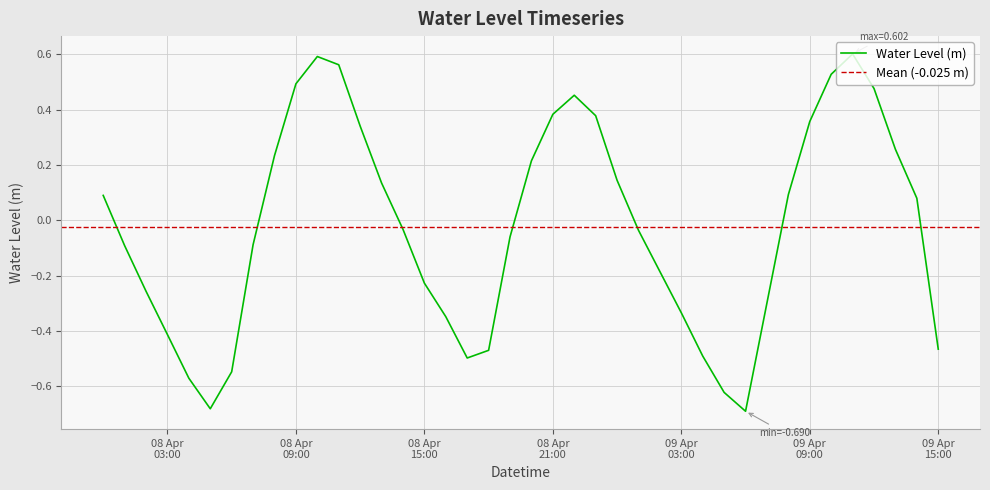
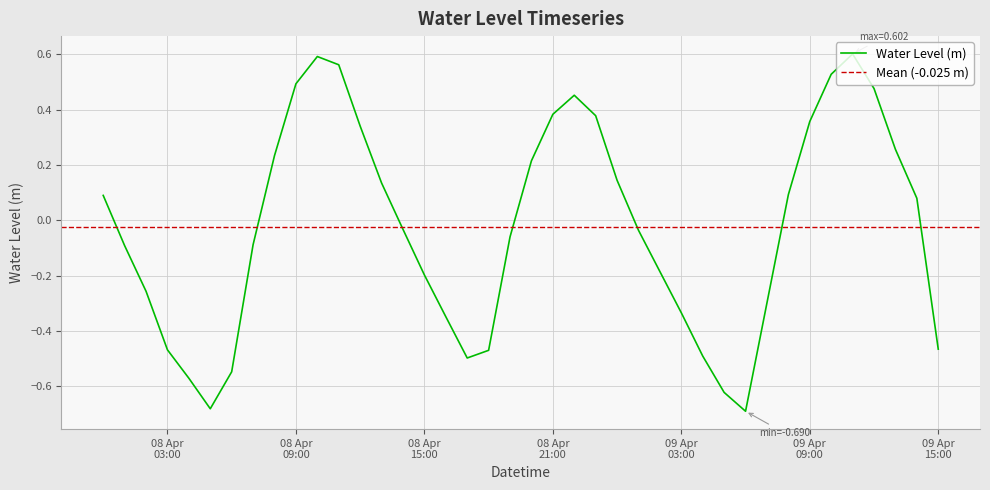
08 Apr 03:00: -0.41 -> -0.47
08 Apr 15:00: -0.23 -> -0.20
